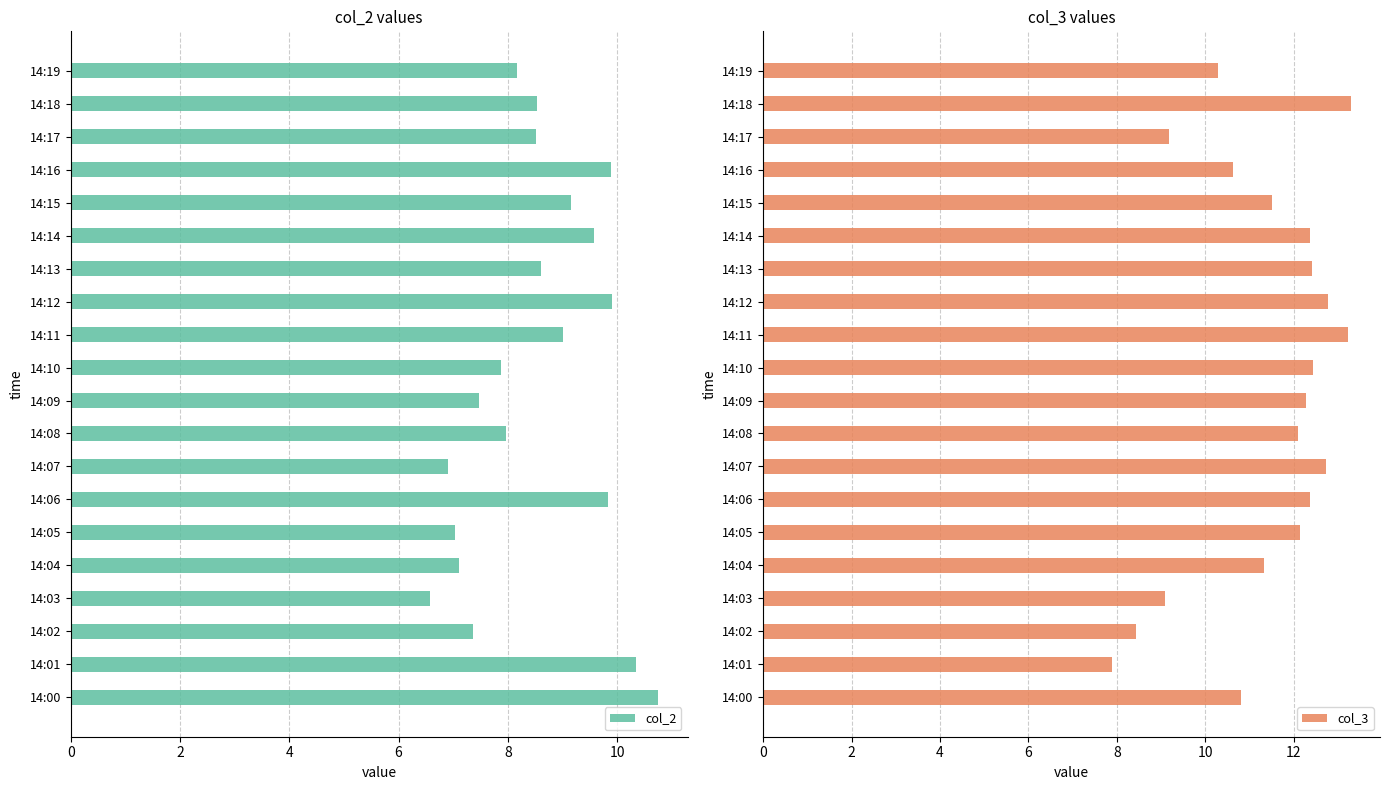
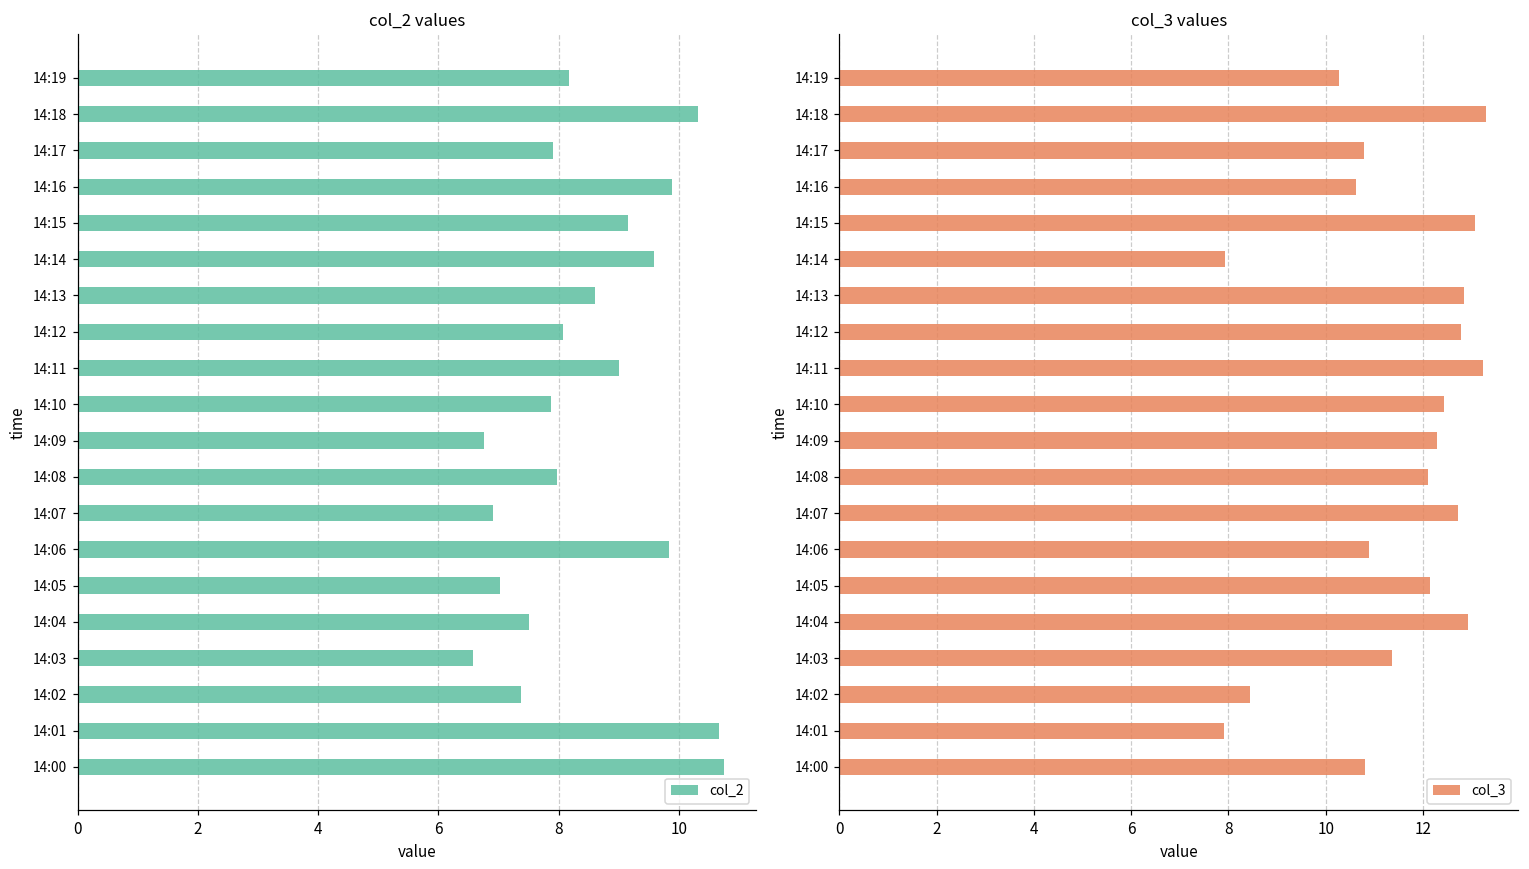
col_2 values, 14:18: 8.5 -> 10.3
col_2 values, 14:17: 8.5 -> 7.9
col_2 values, 14:12: 9.9 -> 8.1
col_2 values, 14:09: 7.5 -> 6.8
col_2 values, 14:04: 7.1 -> 7.5
col_2 values, 14:01: 10.3 -> 10.7
col_3 values, 14:17: 9.2 -> 10.8
col_3 values, 14:15: 11.5 -> 13.1
col_3 values, 14:14: 12.4 -> 7.9
col_3 values, 14:13: 12.4 -> 12.8
col_3 values, 14:06: 12.4 -> 10.9
col_3 values, 14:04: 11.3 -> 12.9
col_3 values, 14:03: 9.1 -> 11.4
